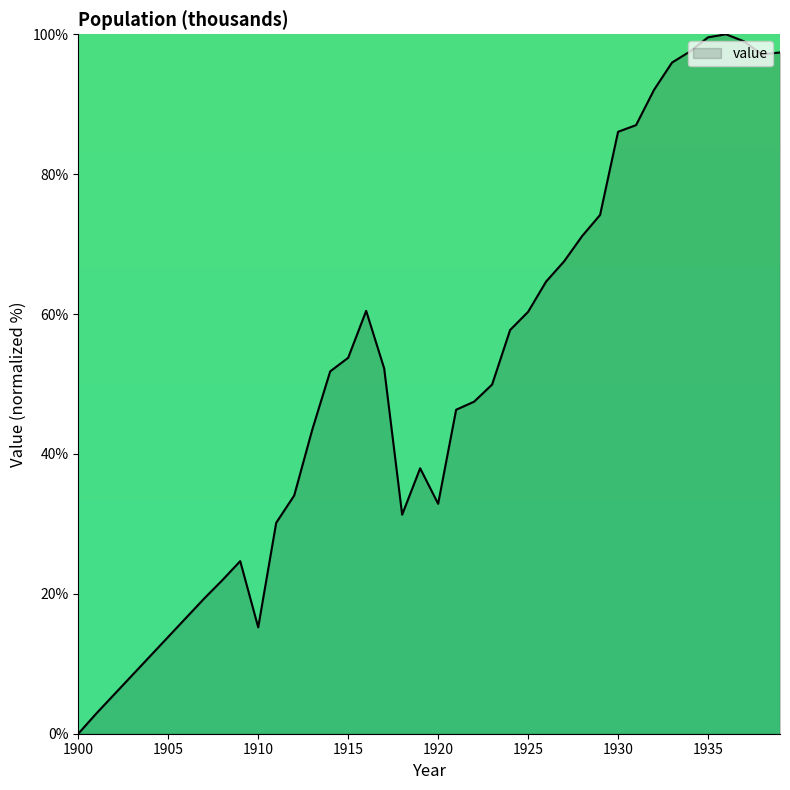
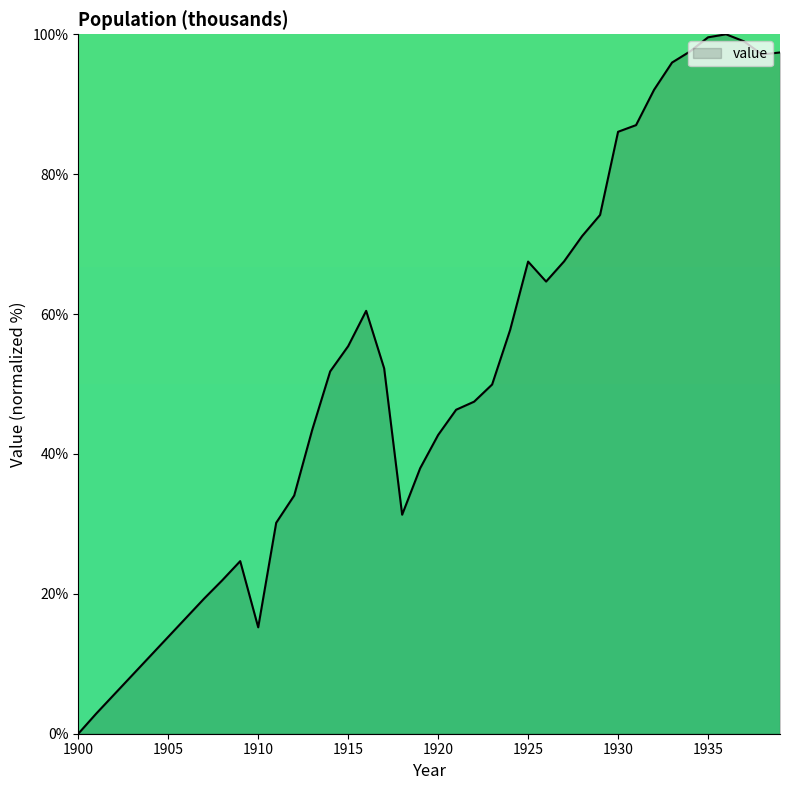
1915: 54% -> 55%
1920: 33% -> 43%
1925: 60% -> 68%
